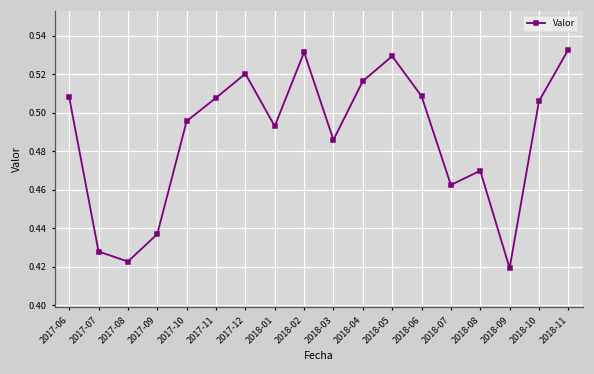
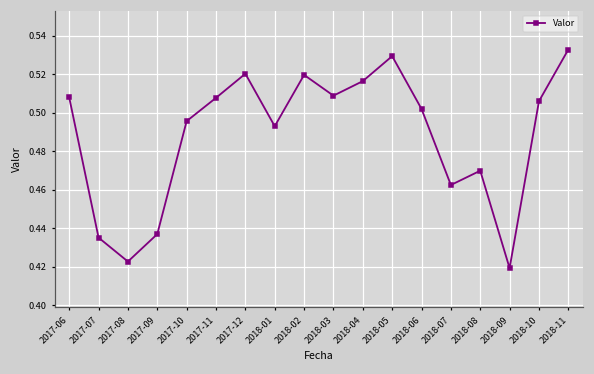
2017-07: 0.428 -> 0.435
2018-02: 0.531 -> 0.520
2018-03: 0.486 -> 0.509
2018-06: 0.509 -> 0.502
